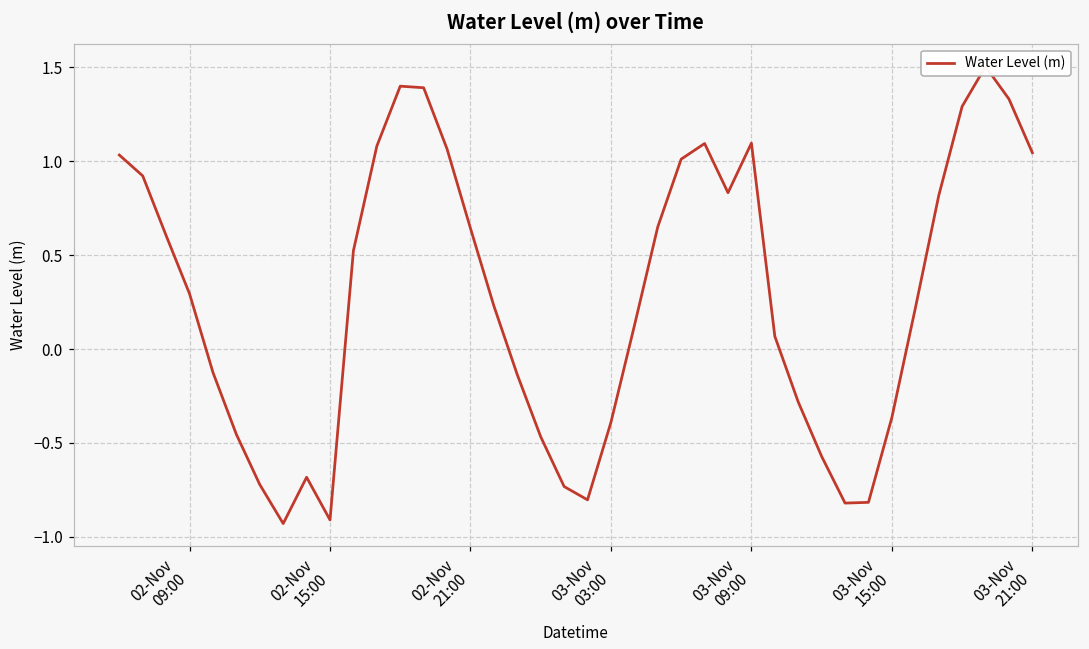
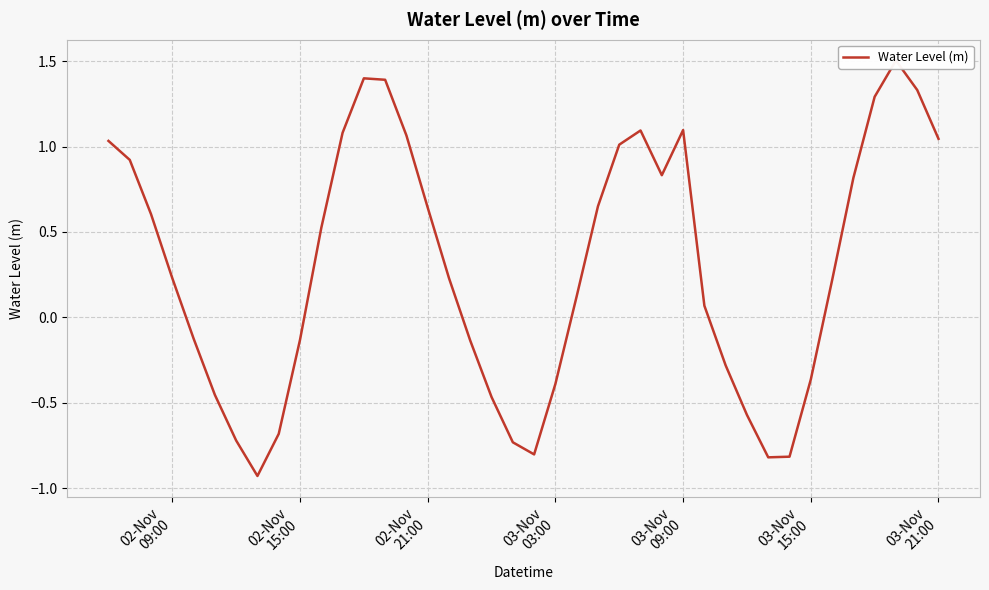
02-Nov 09:00: 0.29 -> 0.23
02-Nov 15:00: -0.91 -> -0.13
